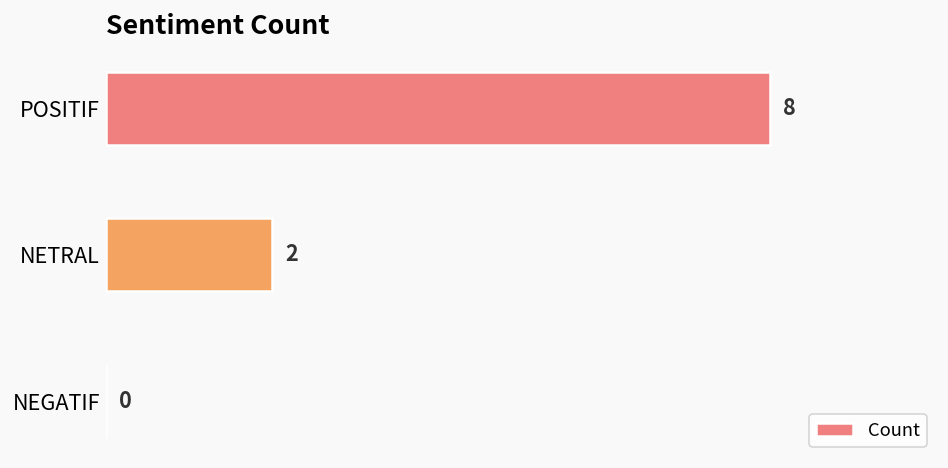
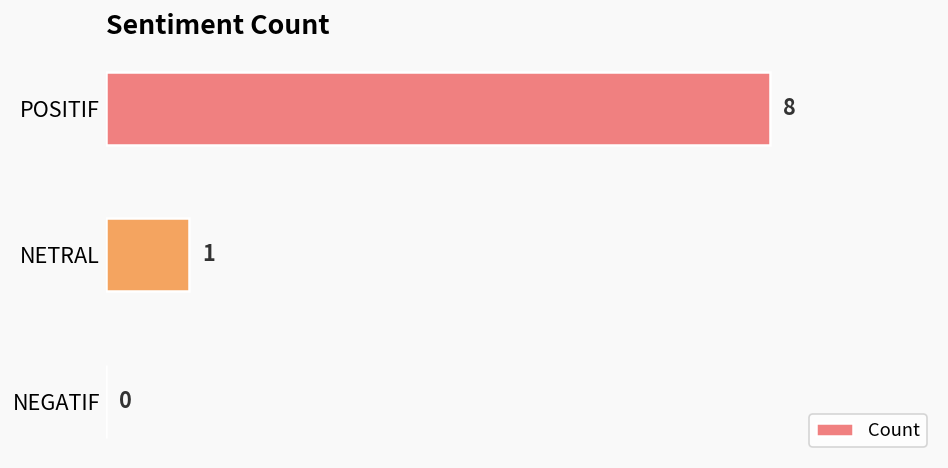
NETRAL: 2 -> 1
